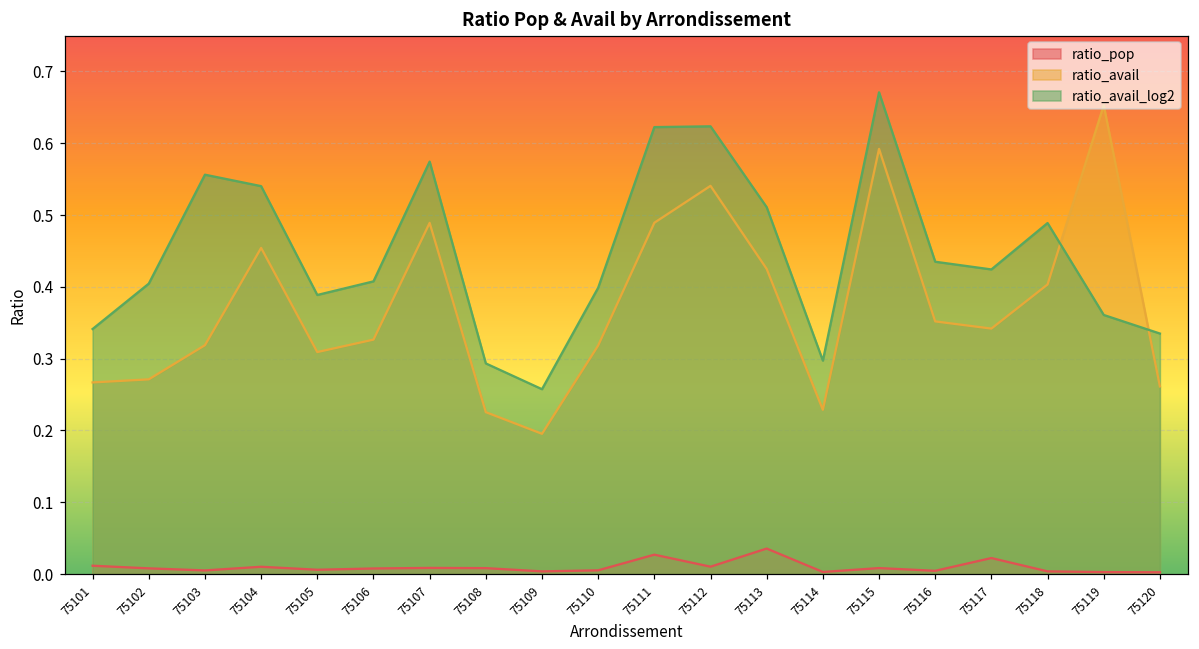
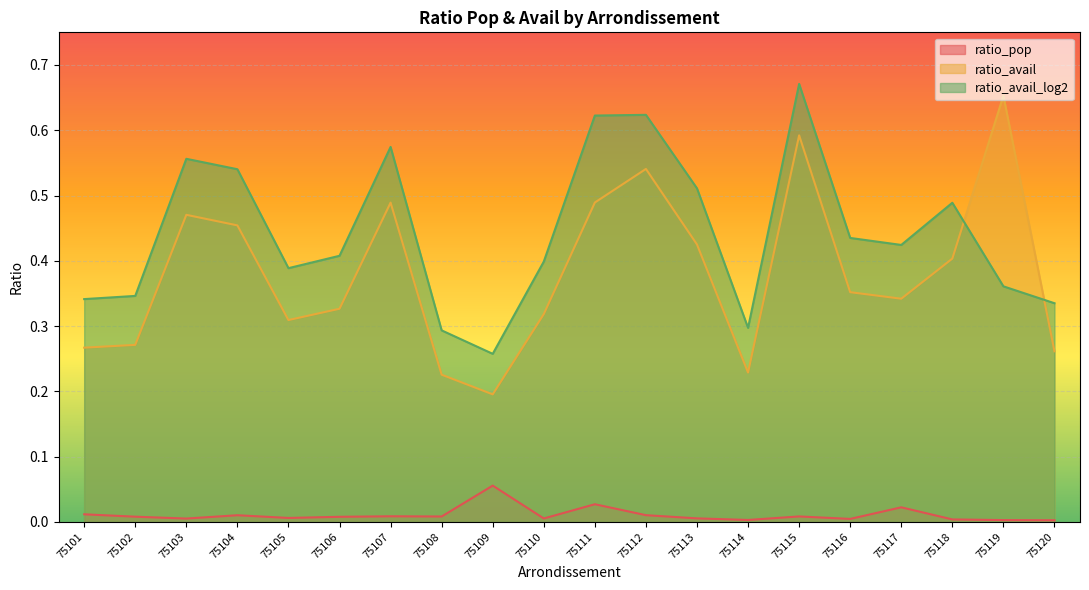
ratio_avail_log2, 75102: 0.40 -> 0.35
ratio_avail, 75103: 0.32 -> 0.47
ratio_pop, 75109: 0.00 -> 0.06
ratio_pop, 75113: 0.04 -> 0.01
